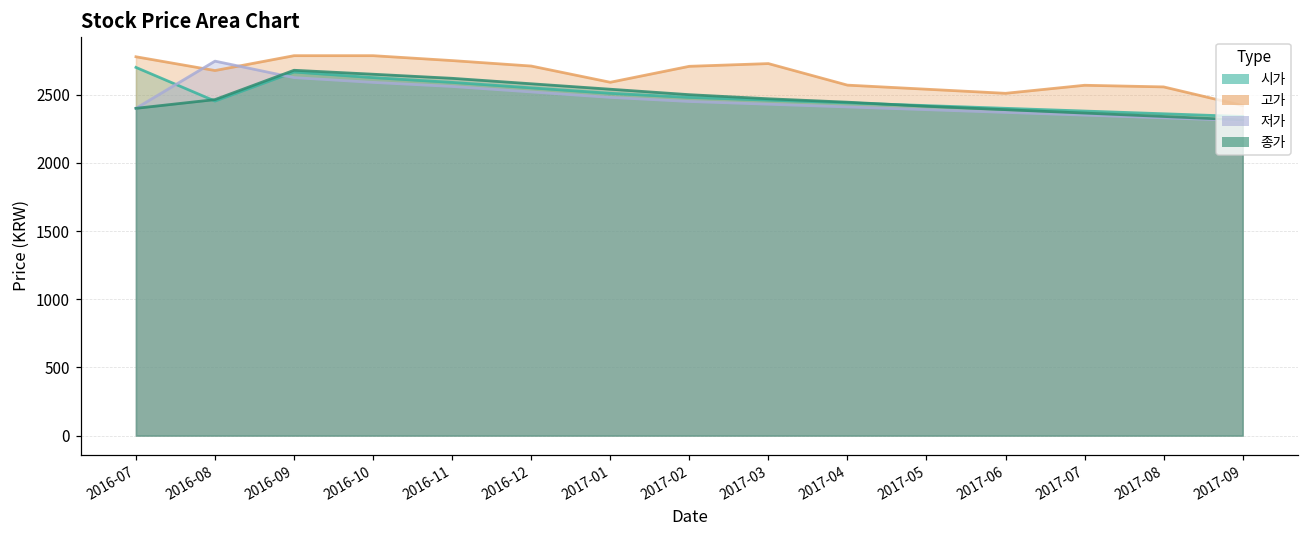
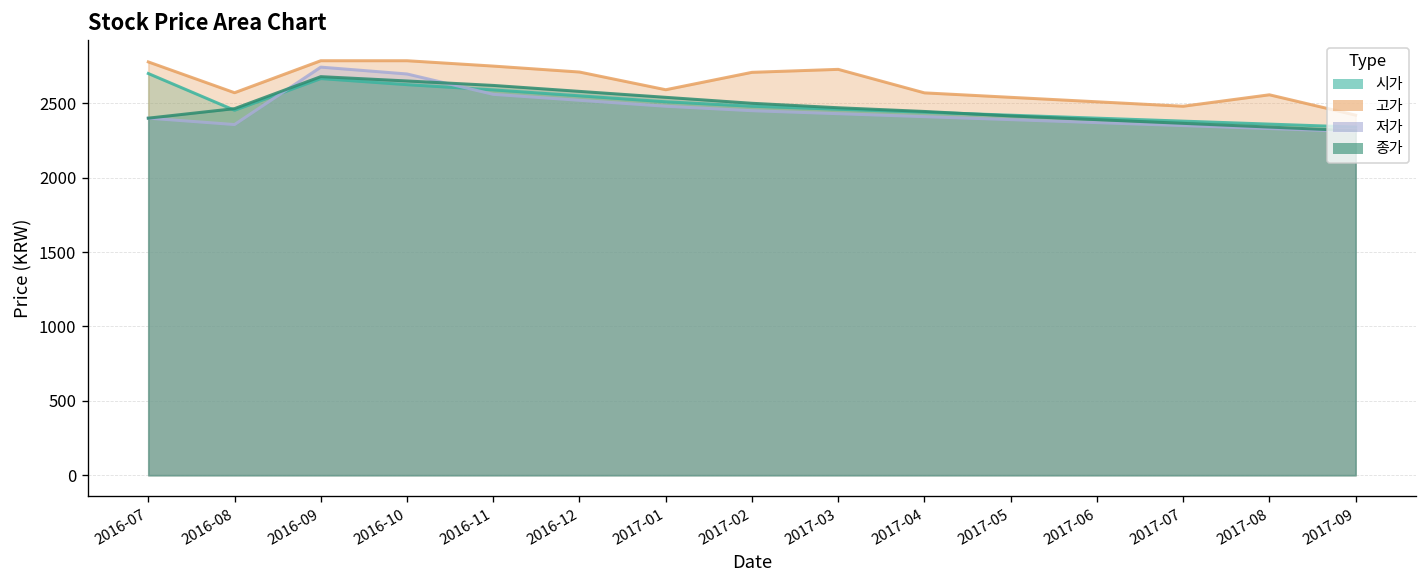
고가, 2016-08: 2680 -> 2570
저가, 2016-08: 2750 -> 2360
저가, 2016-09: 2630 -> 2740
저가, 2016-10: 2590 -> 2700
고가, 2017-07: 2570 -> 2480
